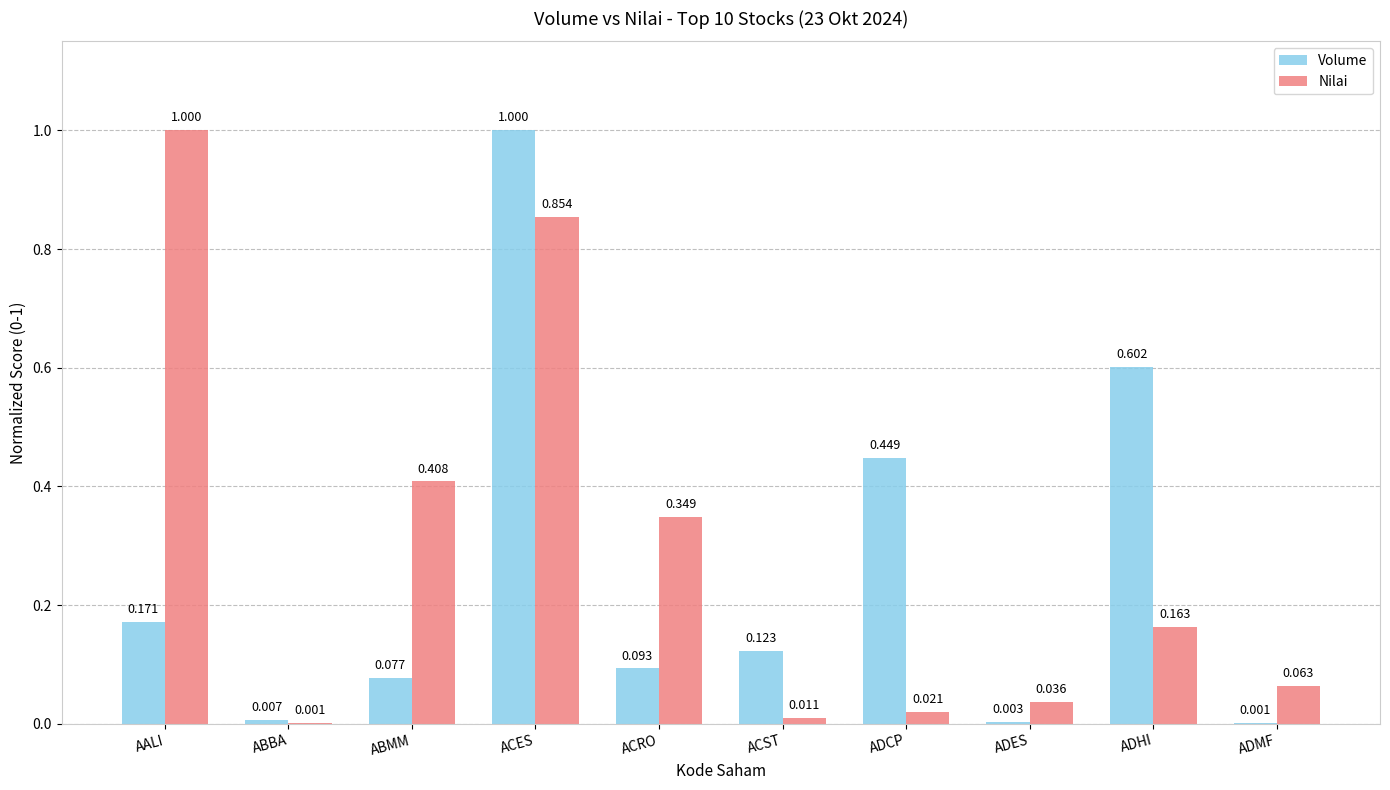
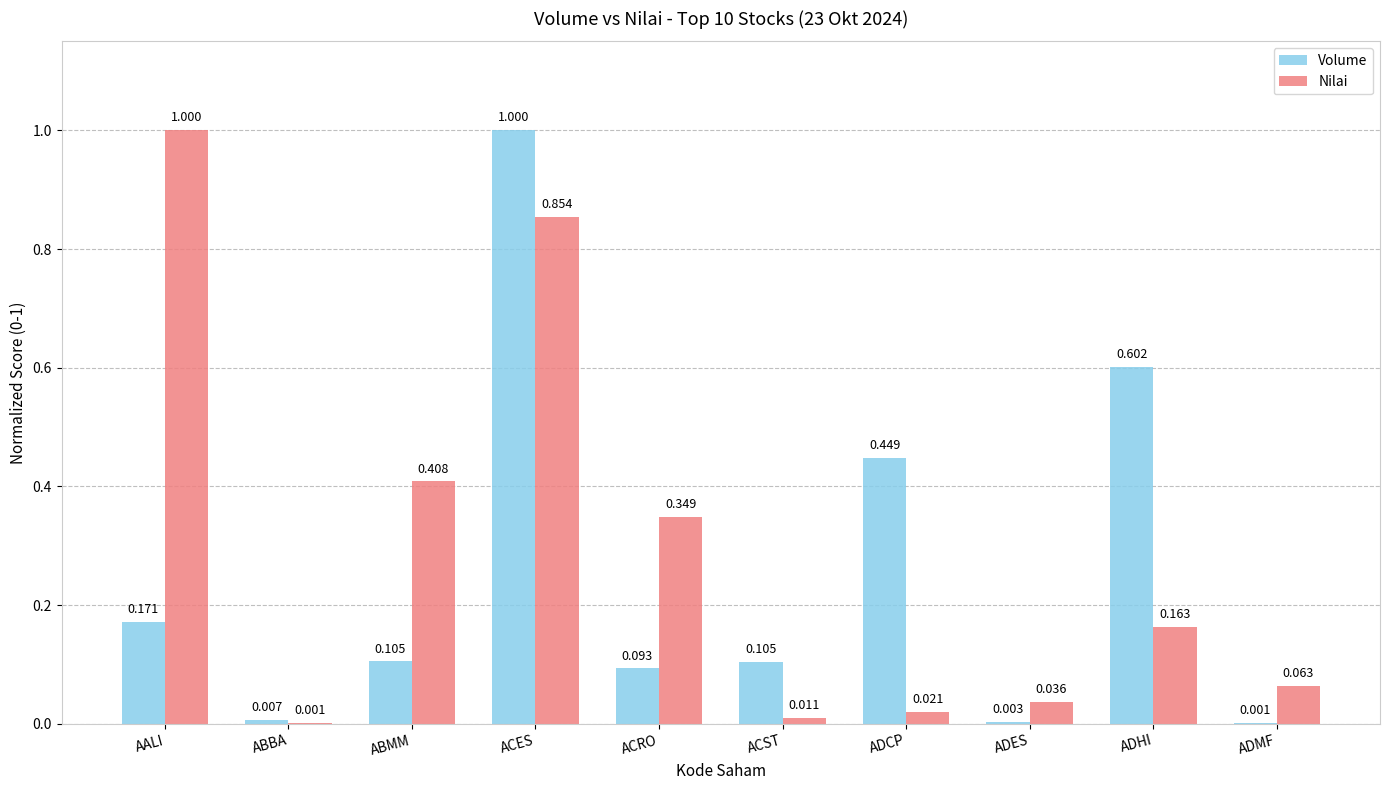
Volume, ABMM: 0.077 -> 0.105
Volume, ACST: 0.123 -> 0.105
